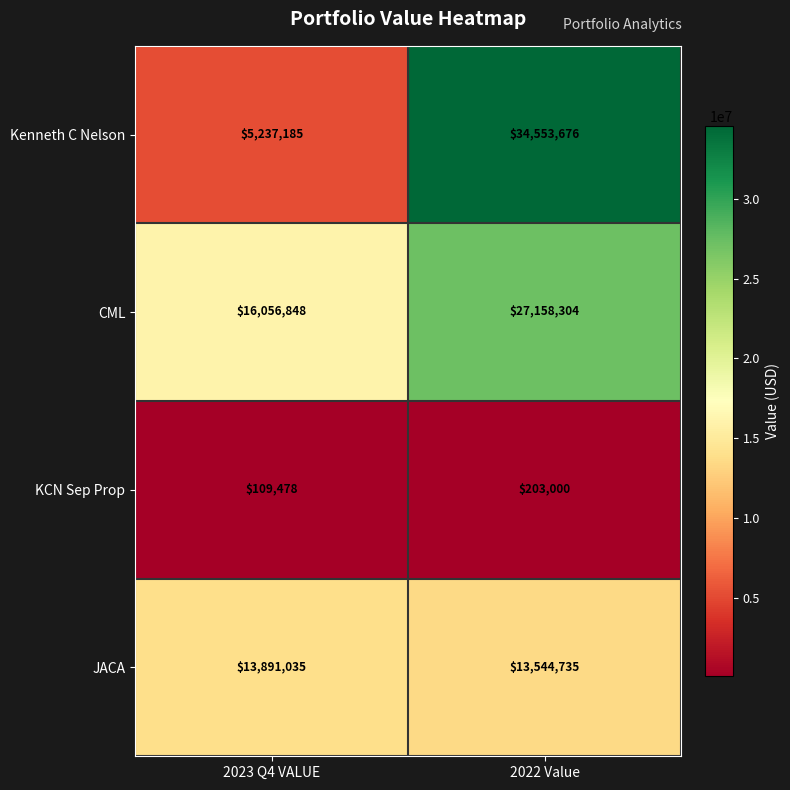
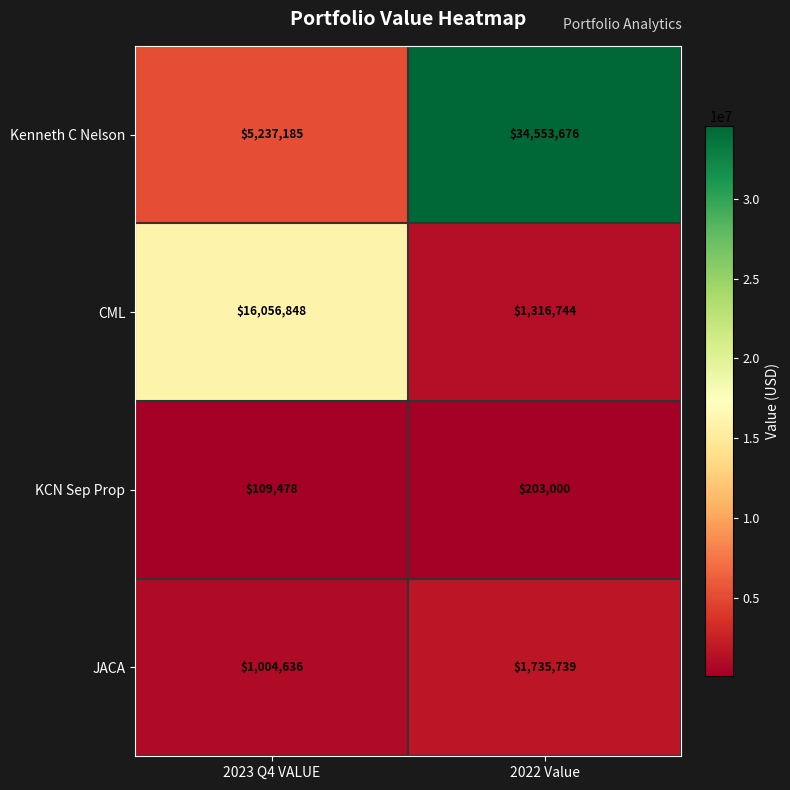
CML, 2022 Value: $27,158,304 -> $1,316,744
JACA, 2023 Q4 VALUE: $13,891,035 -> $1,004,636
JACA, 2022 Value: $13,544,735 -> $1,735,739
